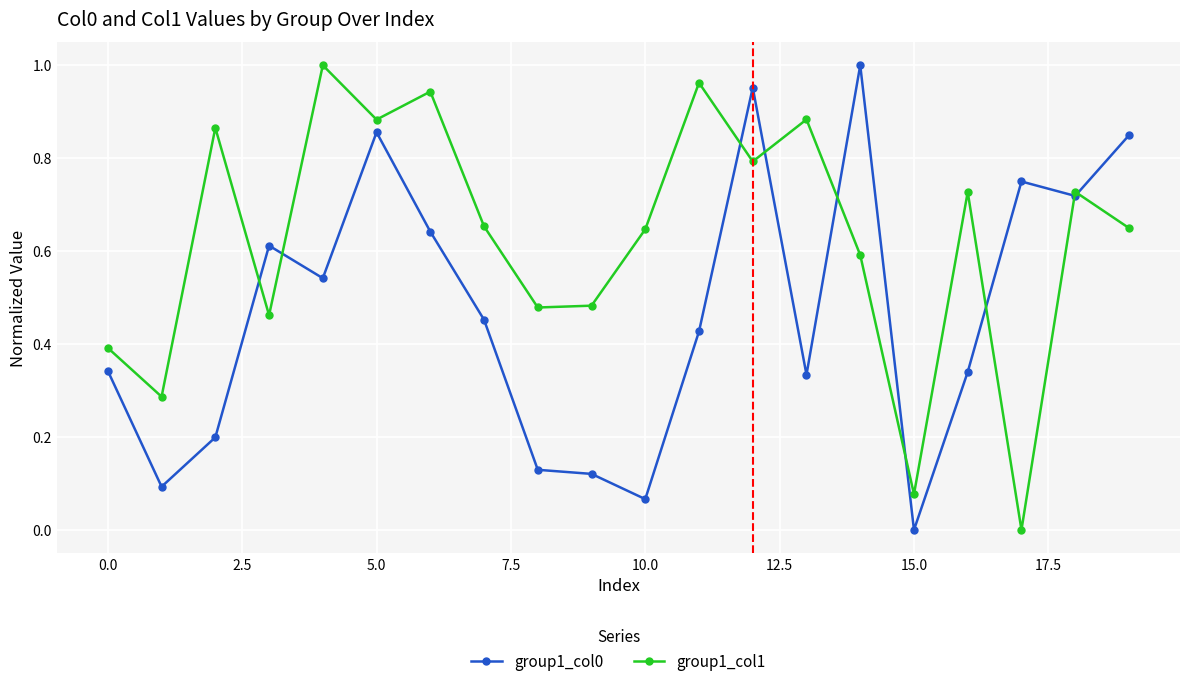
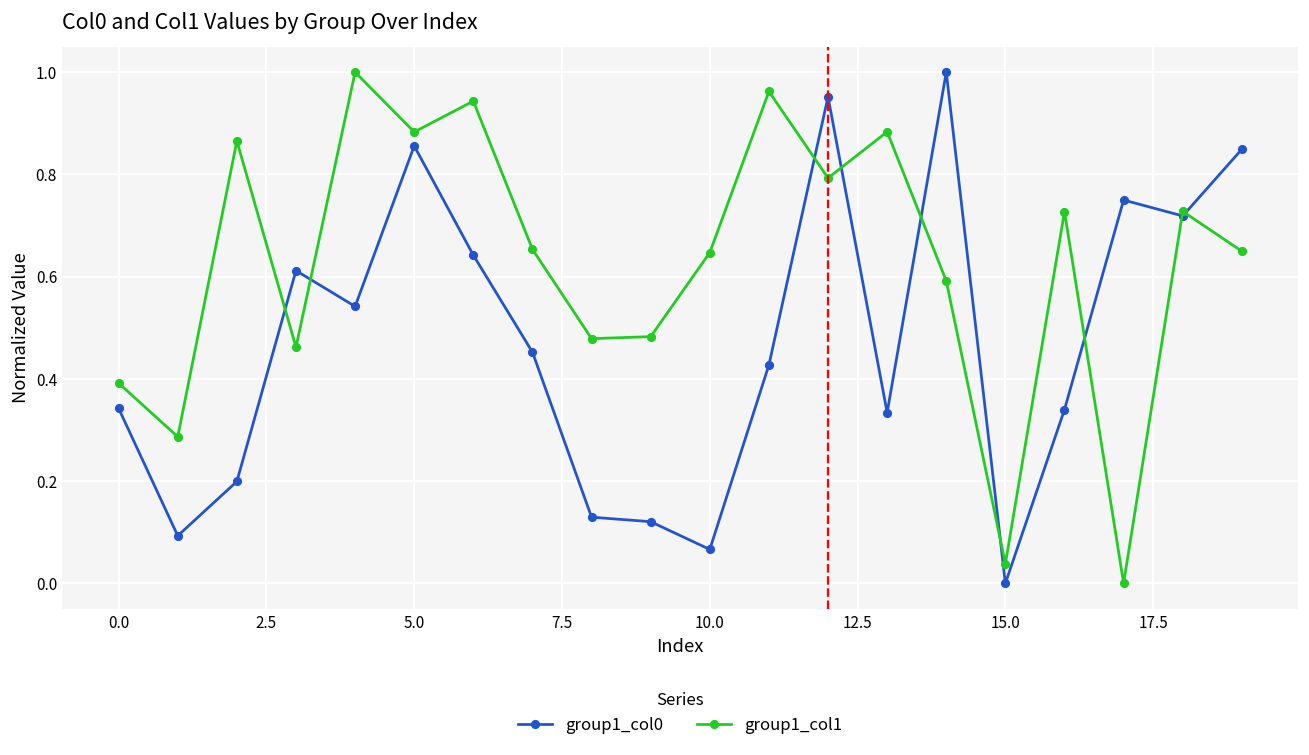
group1_col1, 15.0: 0.08 -> 0.04
